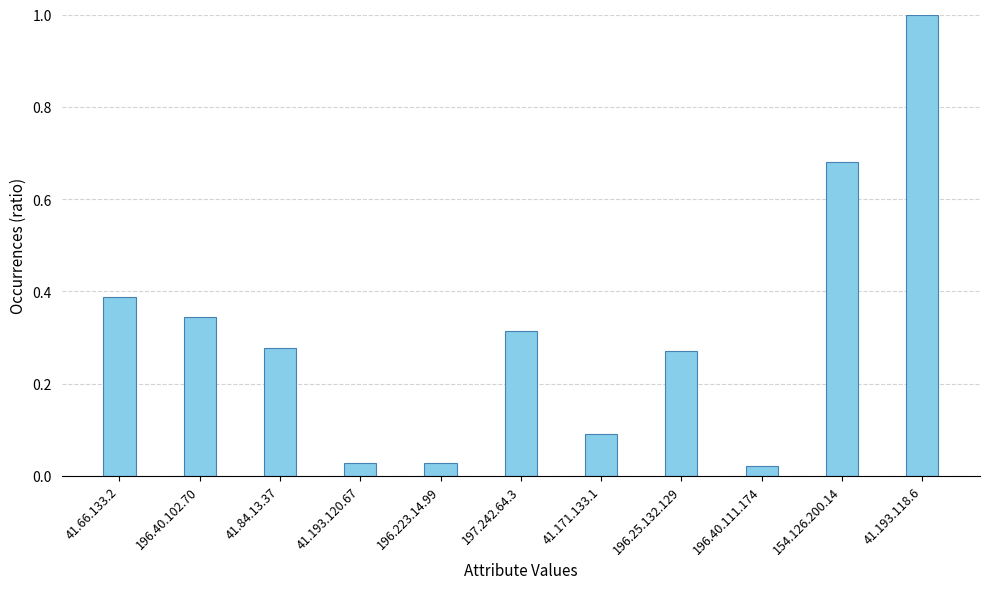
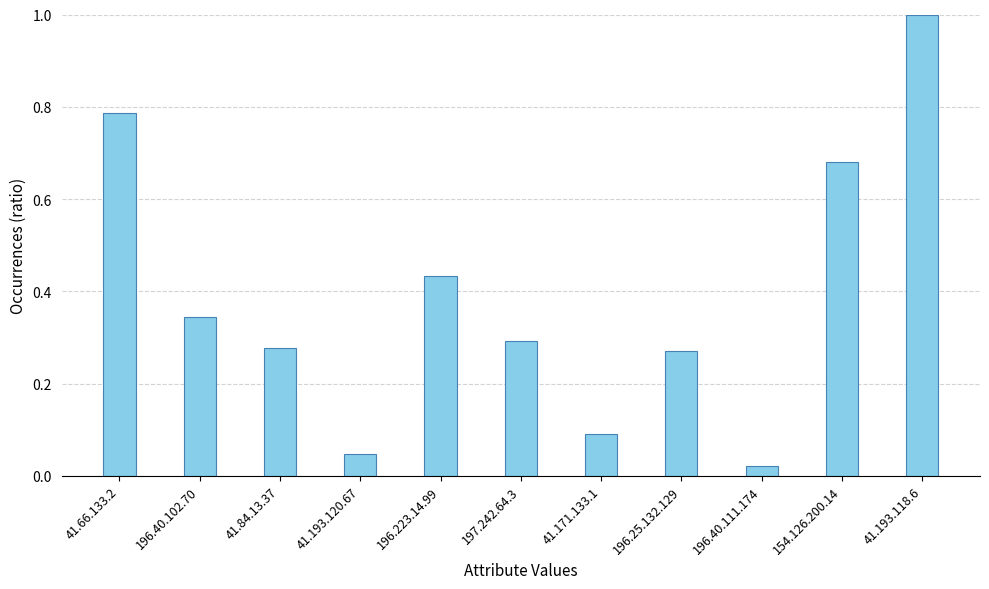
41.66.133.2: 0.39 -> 0.79
41.193.120.67: 0.03 -> 0.05
196.223.14.99: 0.03 -> 0.43
197.242.64.3: 0.31 -> 0.29
